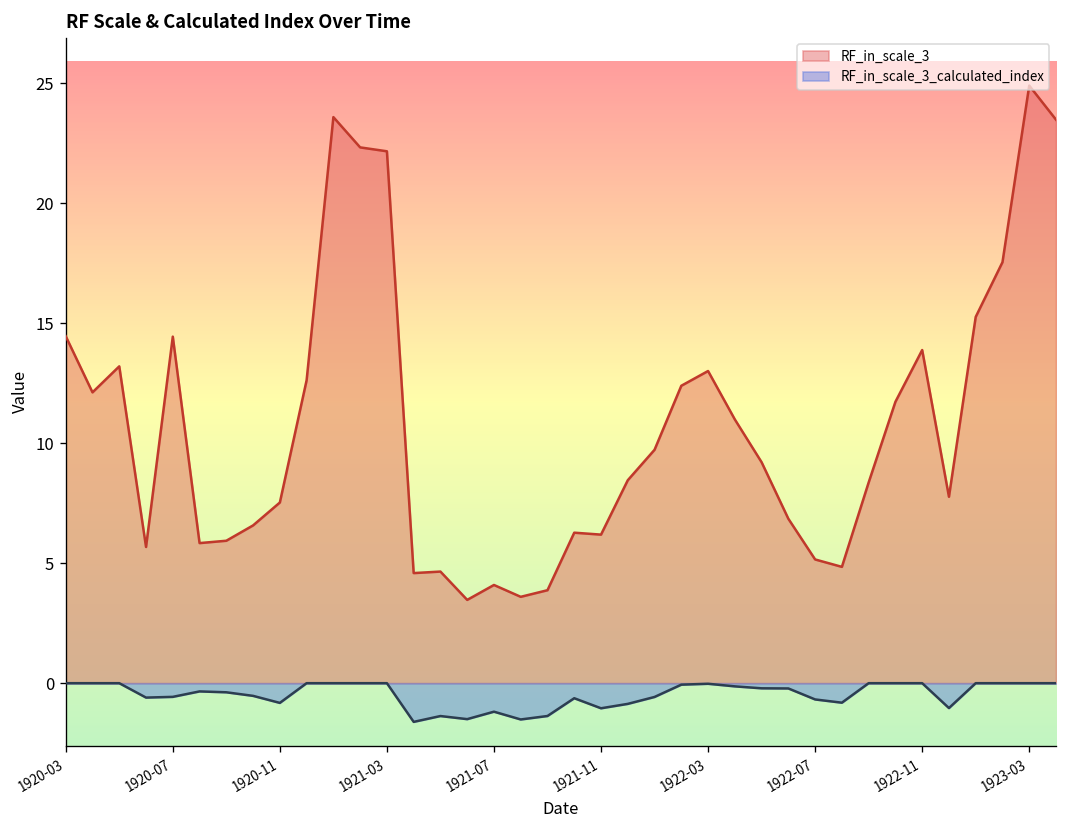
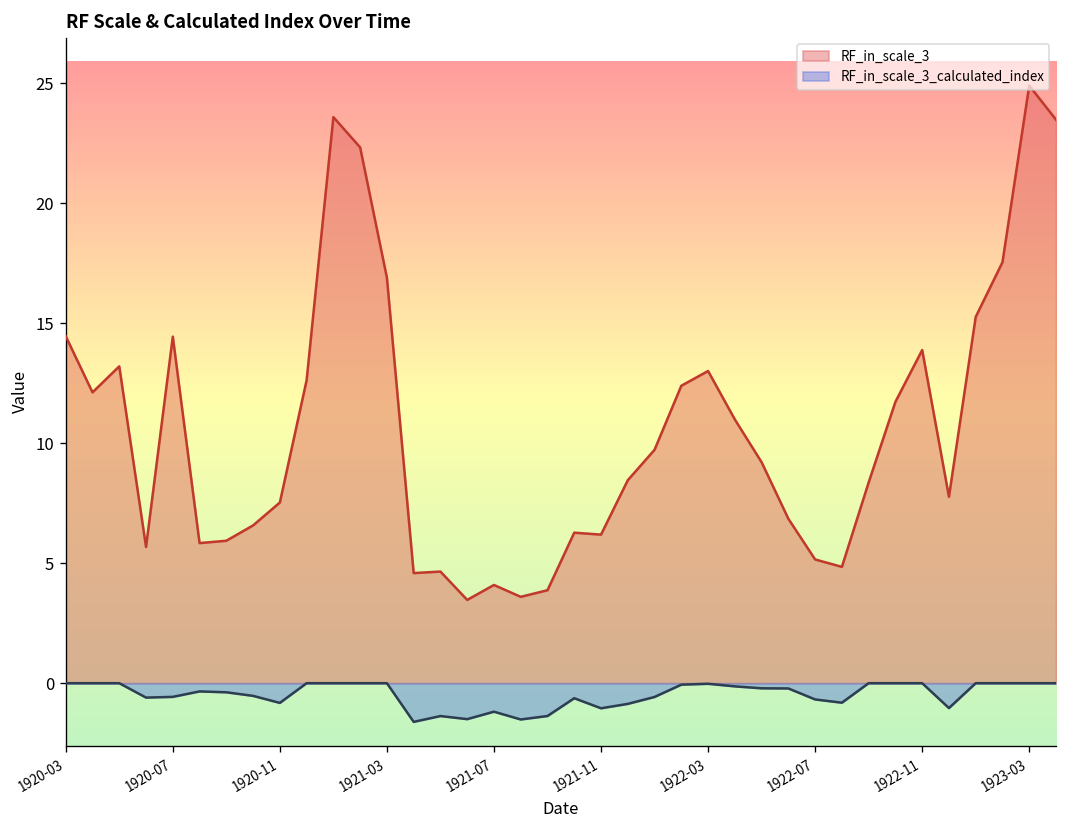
RF_in_scale_3, 1921-03: 22.2 -> 16.9
